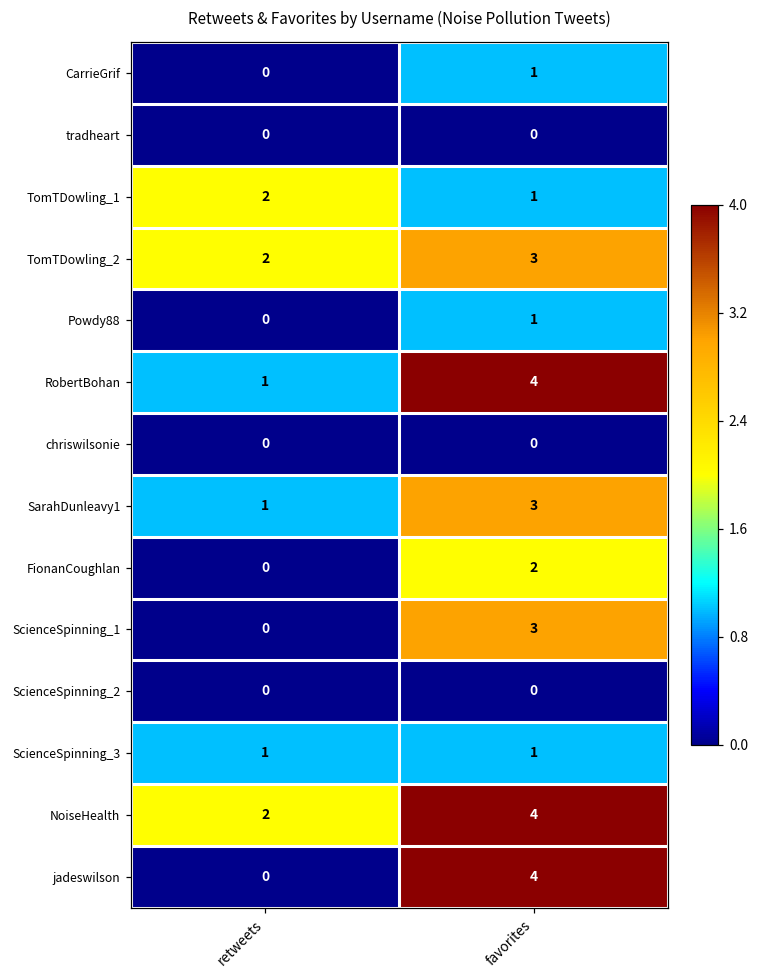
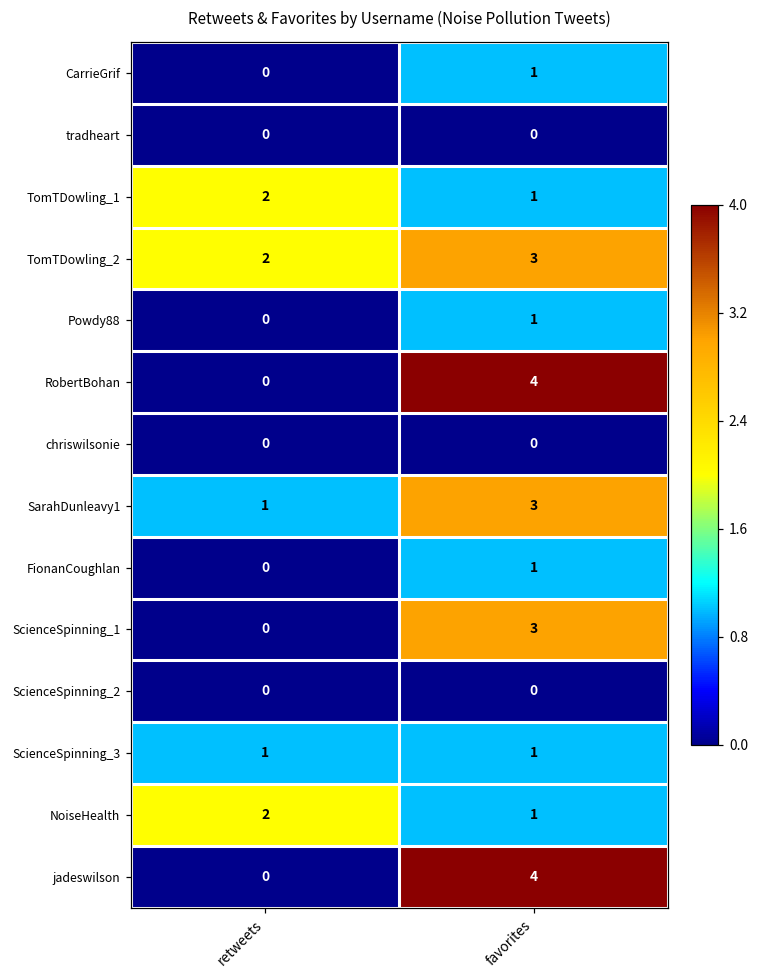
RobertBohan, retweets: 1 -> 0
FionanCoughlan, favorites: 2 -> 1
NoiseHealth, favorites: 4 -> 1
